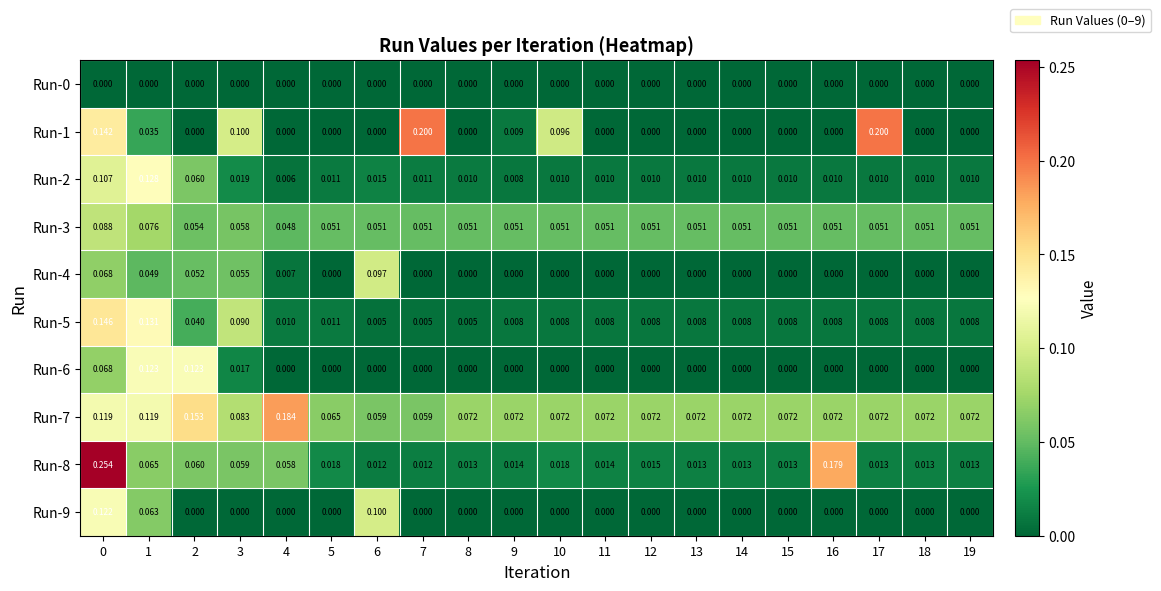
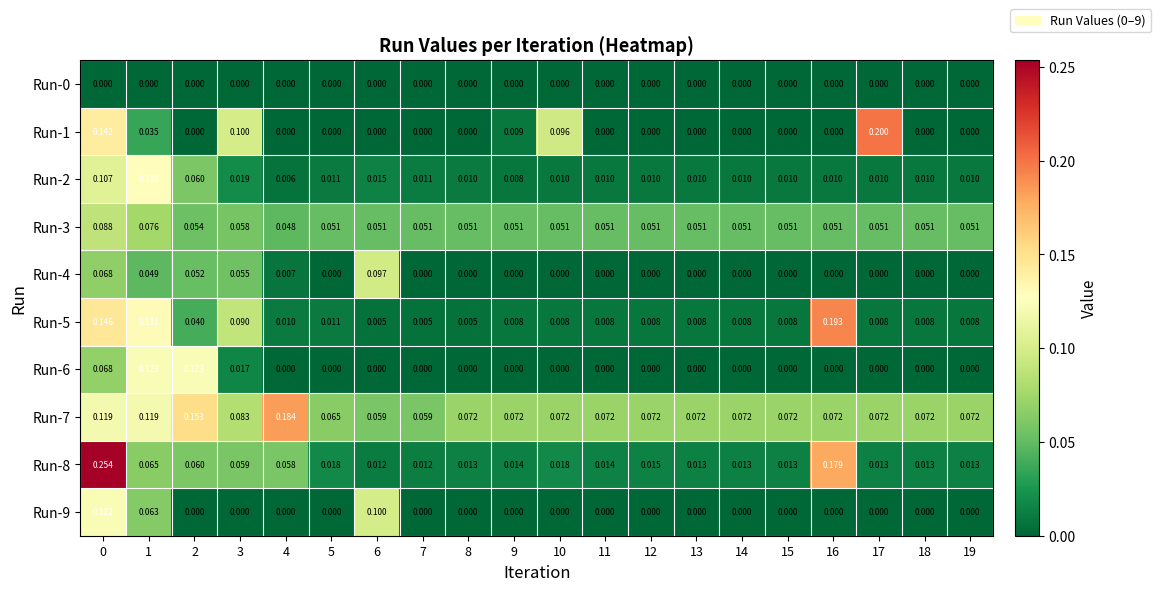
Run-1, 7: 0.200 -> 0.000
Run-5, 16: 0.008 -> 0.193
